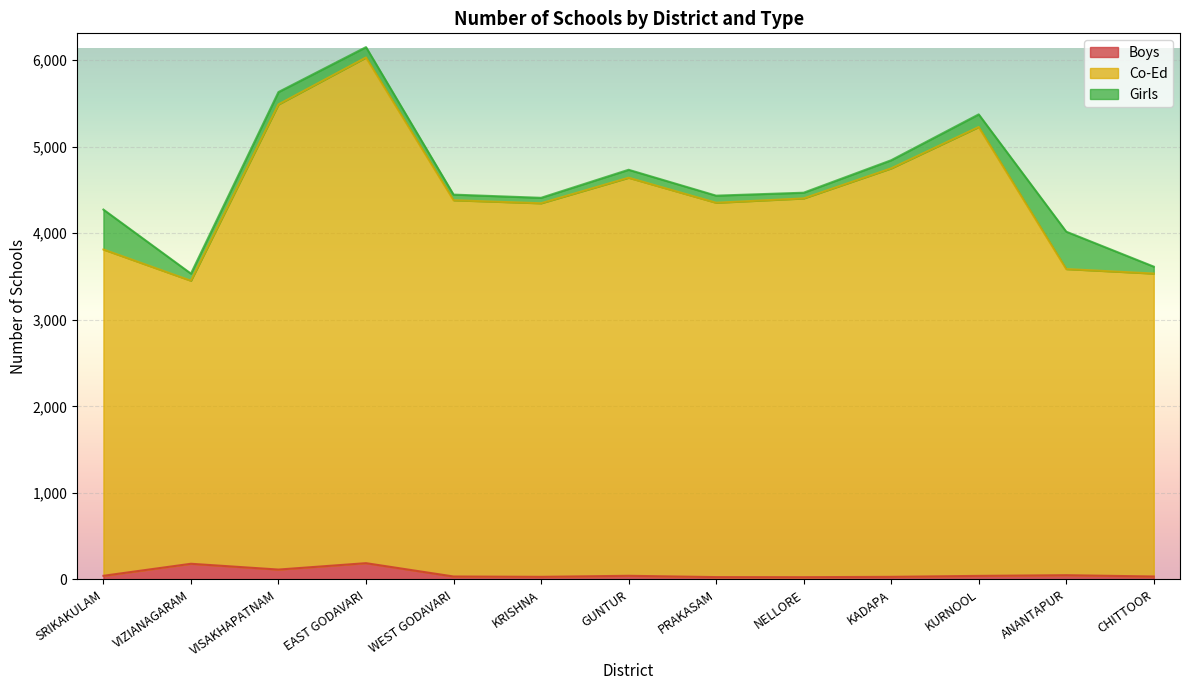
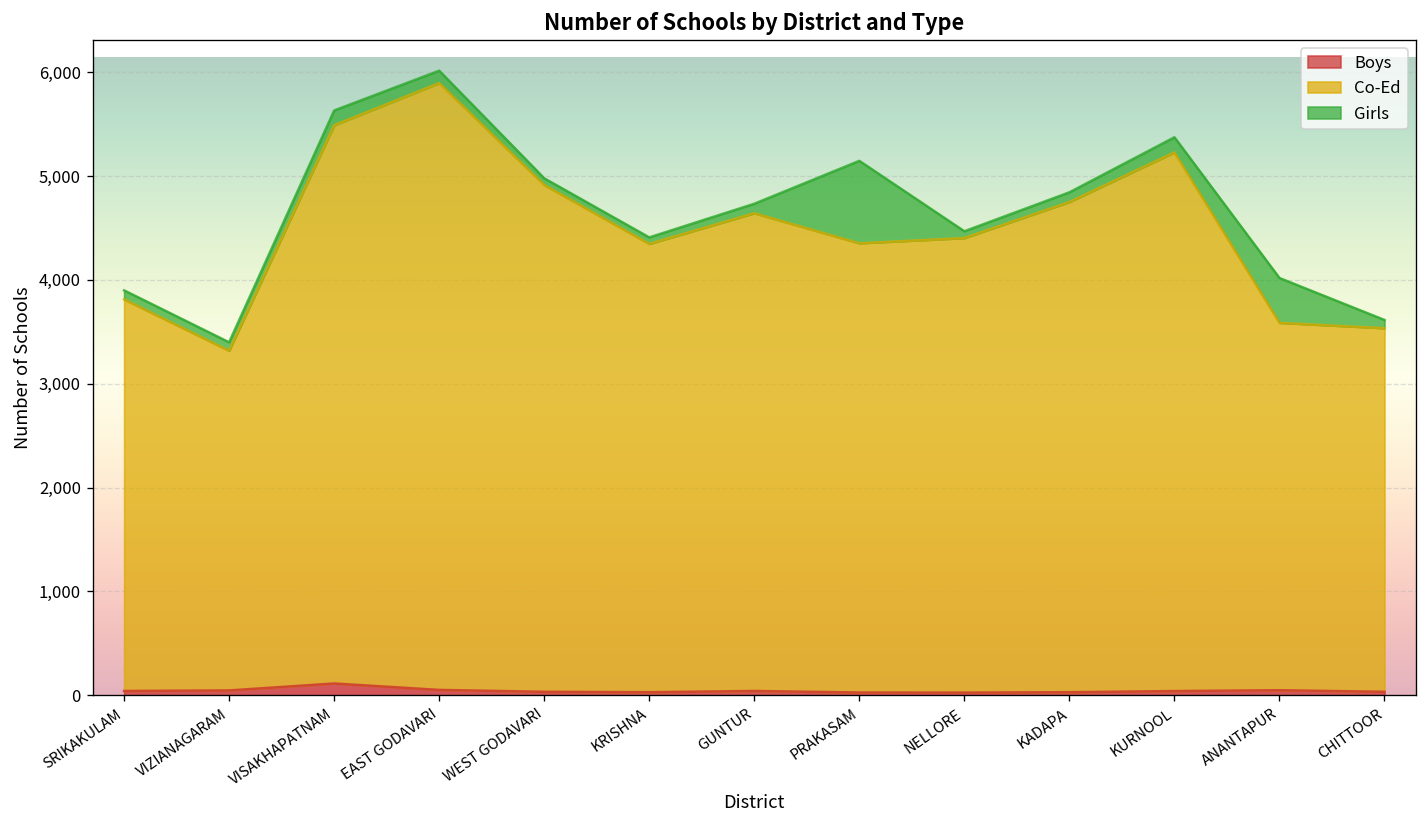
Girls, SRIKAKULAM: 500 -> 100
Boys, VIZIANAGARAM: 200 -> 0
Boys, EAST GODAVARI: 200 -> 100
Co-Ed, WEST GODAVARI: 4,300 -> 4,900
Girls, PRAKASAM: 100 -> 800
